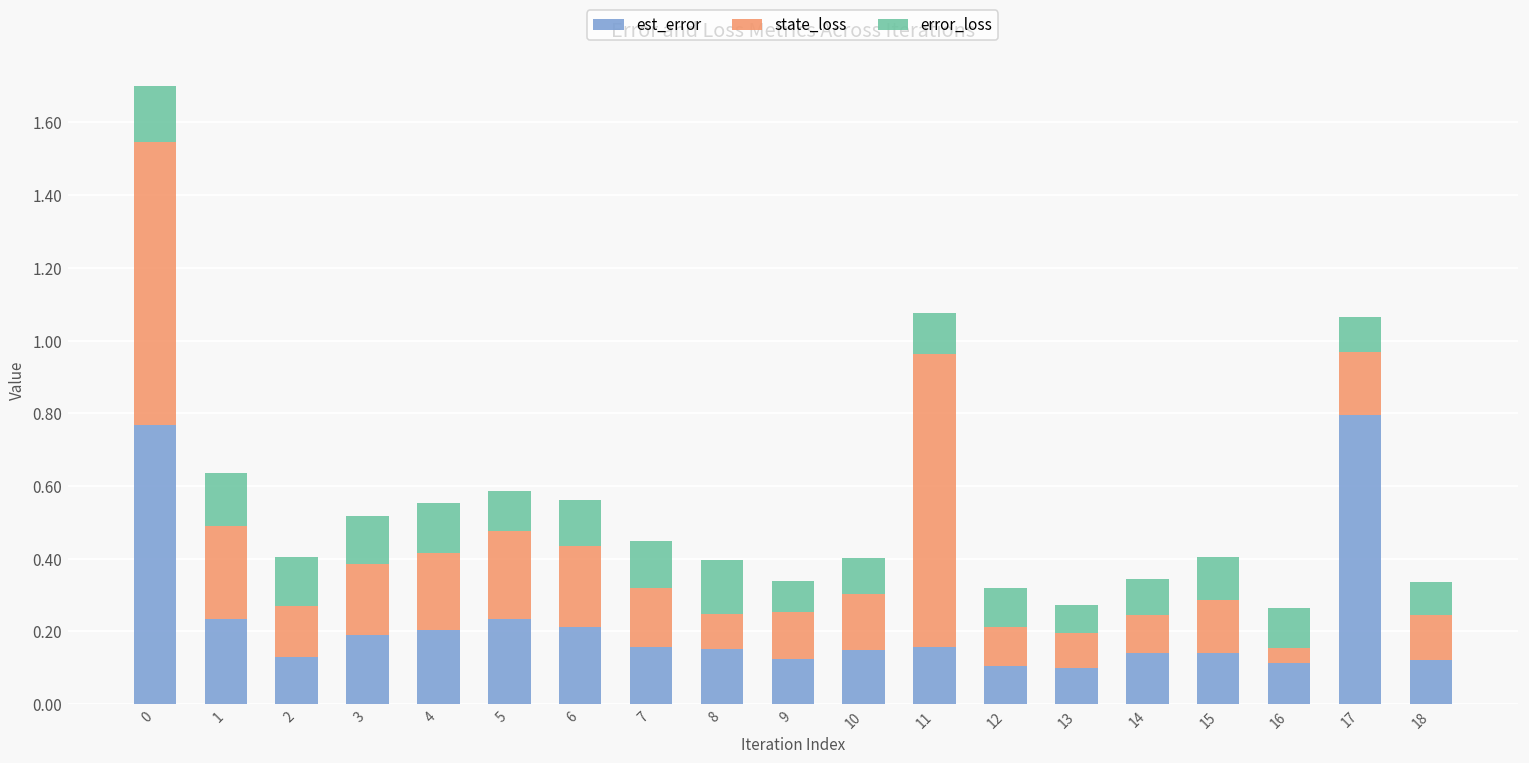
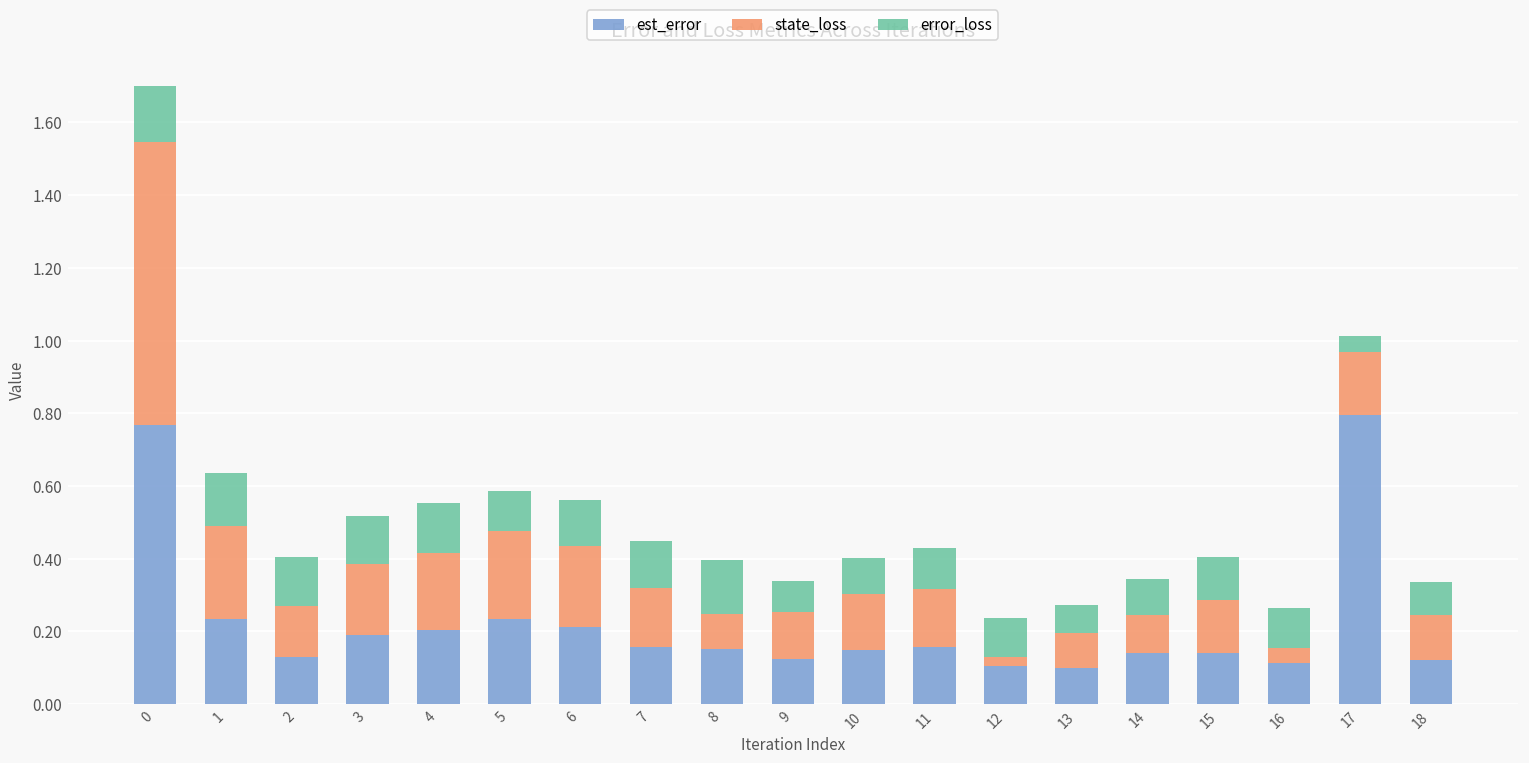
state_loss, 11: 0.81 -> 0.16
state_loss, 12: 0.11 -> 0.02
error_loss, 17: 0.10 -> 0.04
